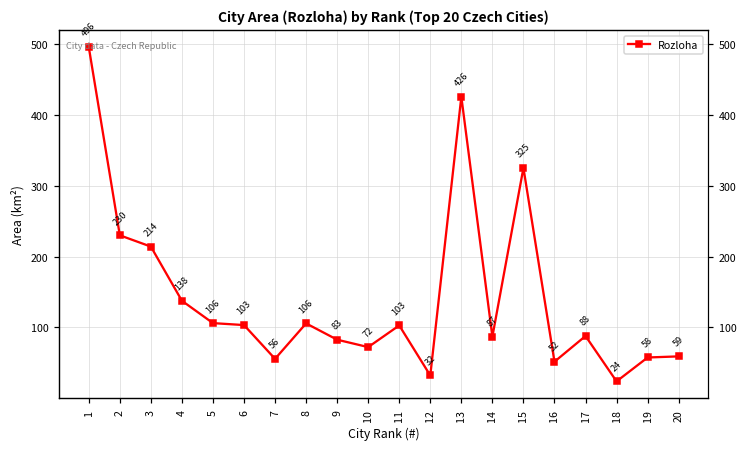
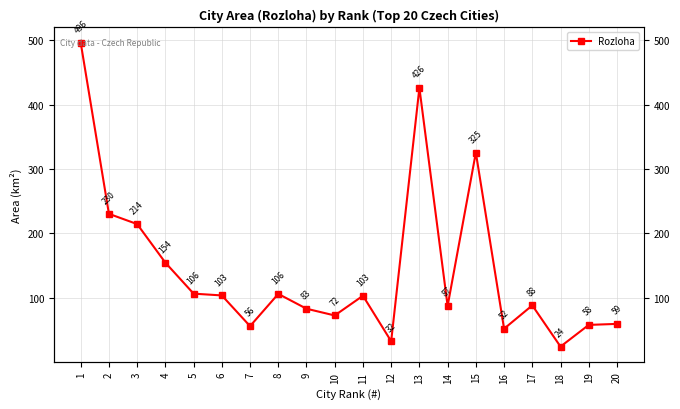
4: 138 -> 154
